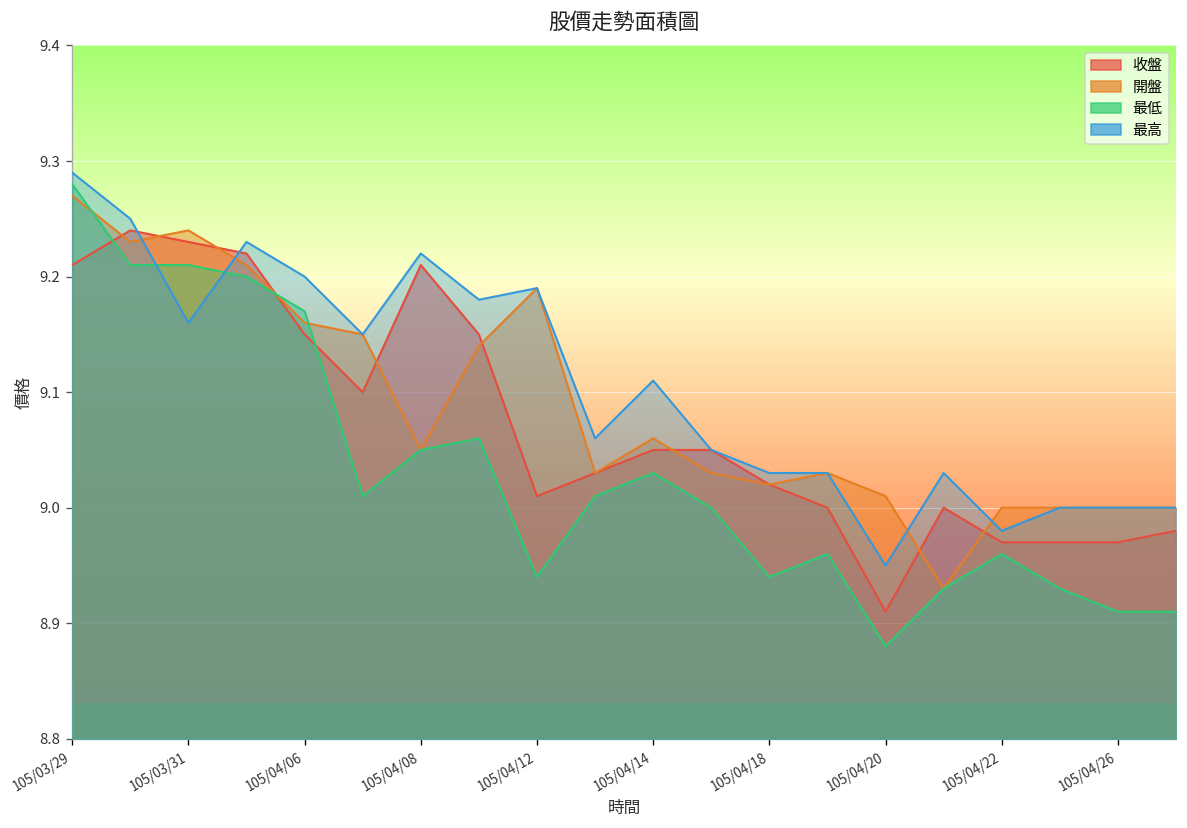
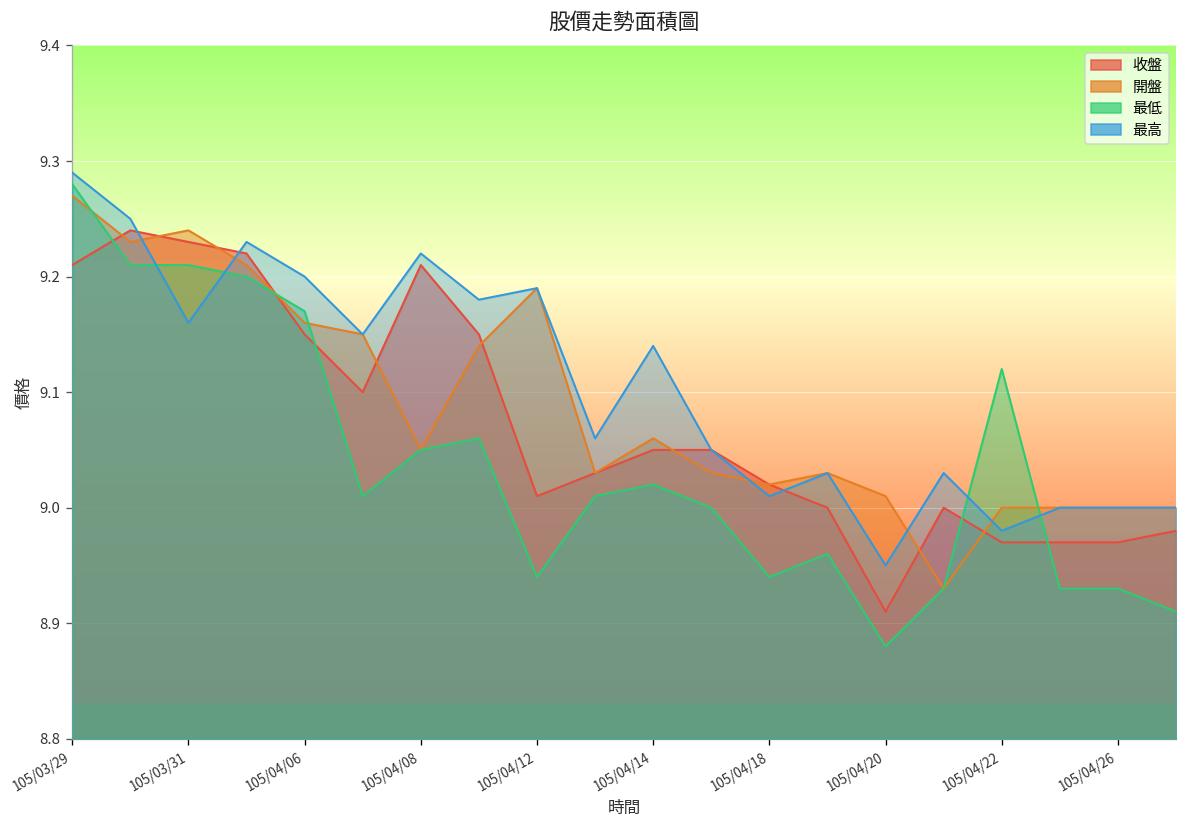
最低, 105/04/14: 9.03 -> 9.02
最高, 105/04/14: 9.11 -> 9.14
最高, 105/04/18: 9.03 -> 9.01
最低, 105/04/22: 8.96 -> 9.12
最低, 105/04/26: 8.91 -> 8.93
